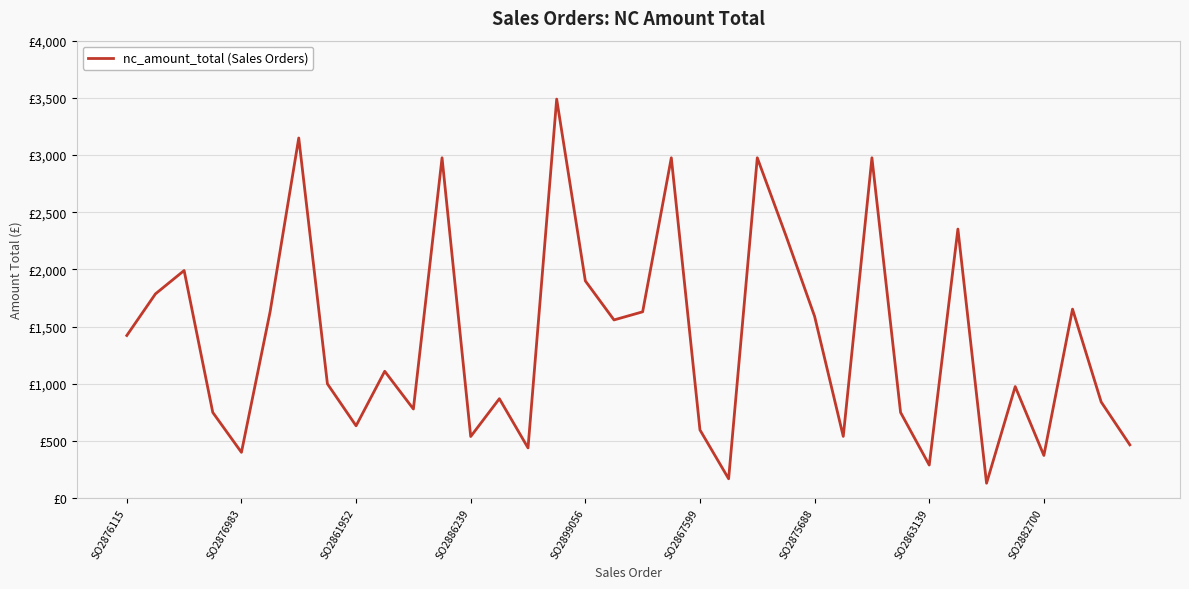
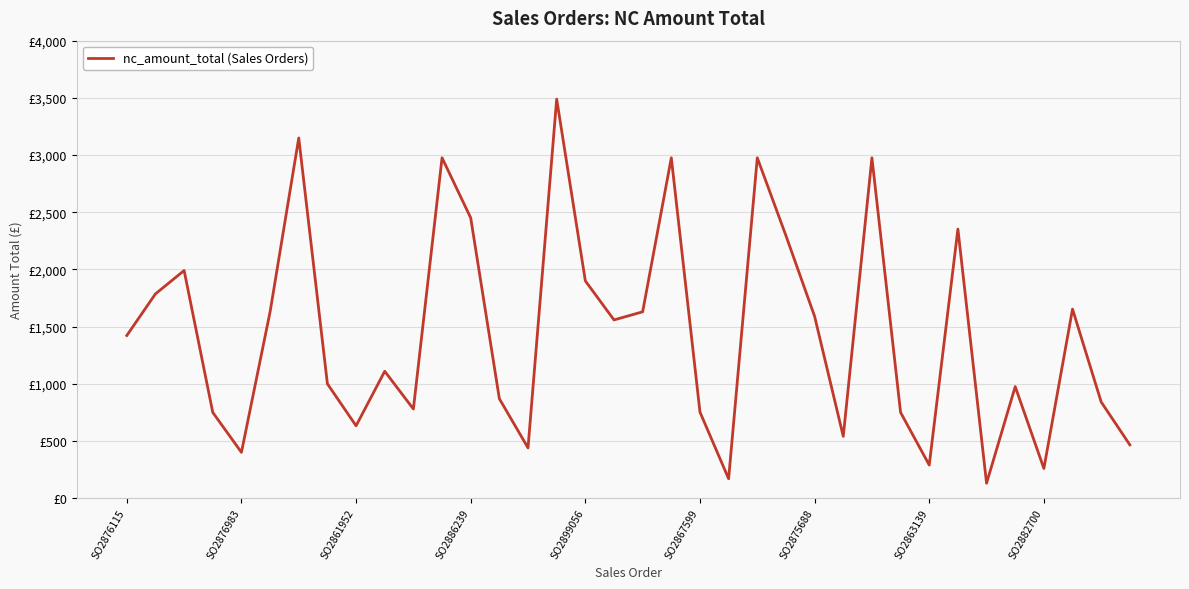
SO2886239: £540 -> £2,450
SO2867599: £600 -> £750
SO2882700: £370 -> £260
